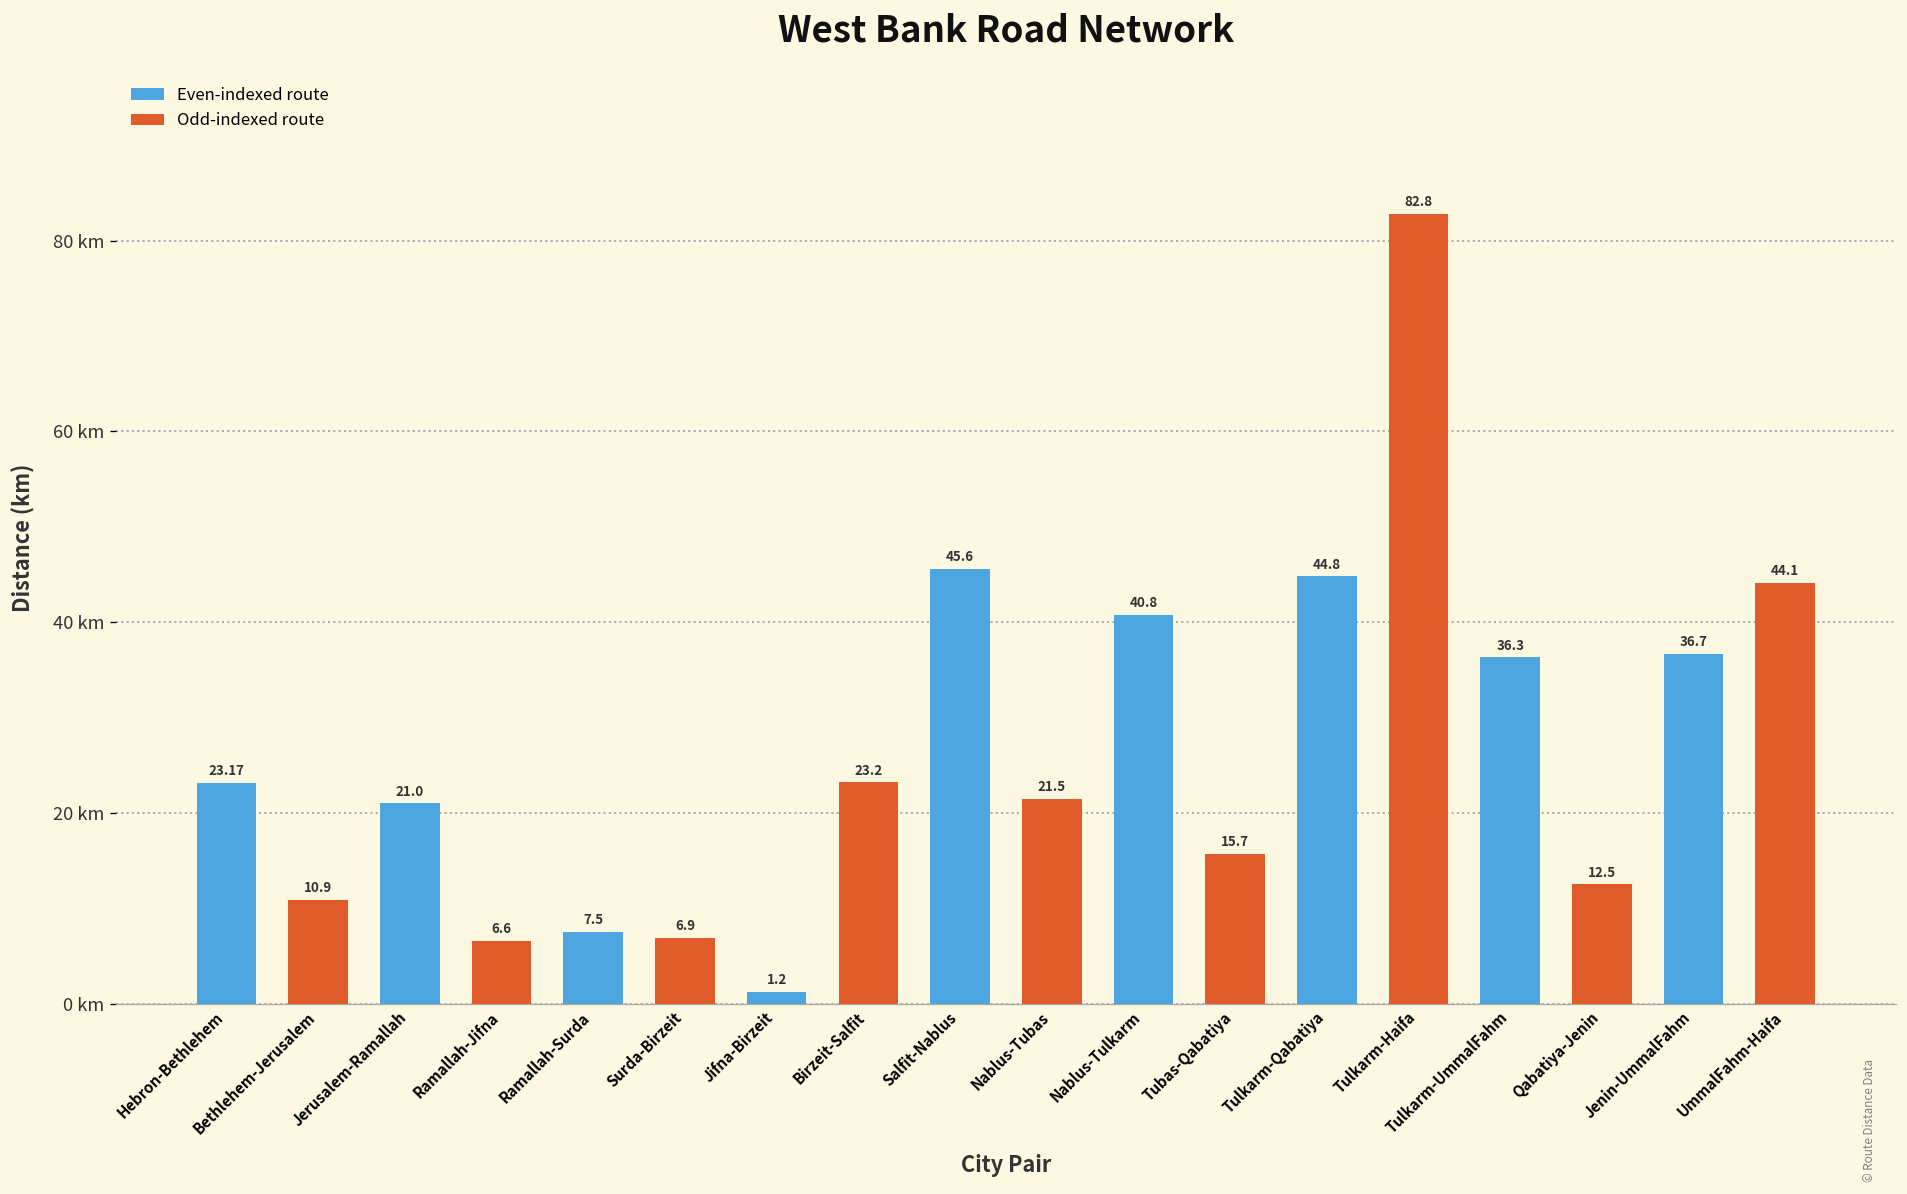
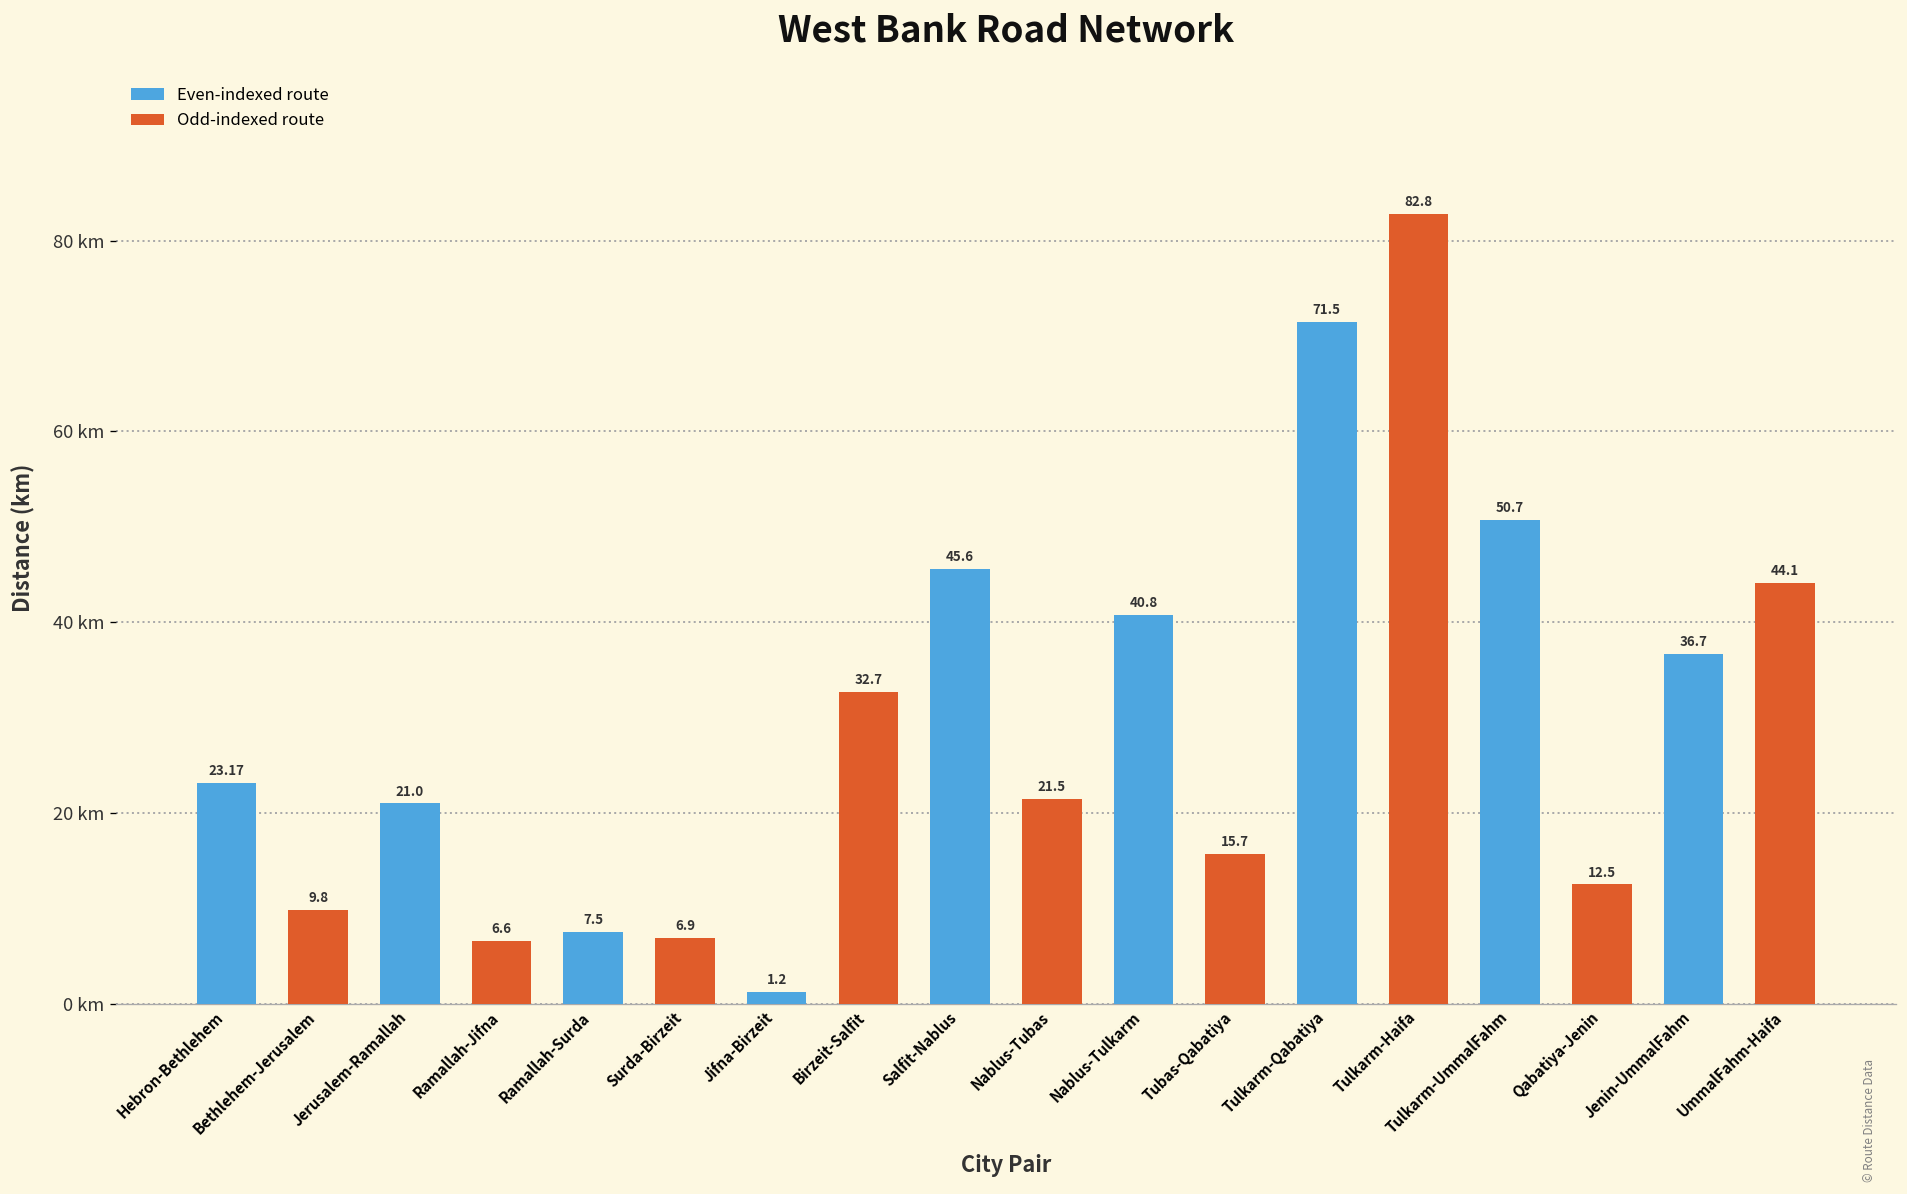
Bethlehem-Jerusalem: 10.9 -> 9.8
Birzeit-Salfit: 23.2 -> 32.7
Tulkarm-Qabatiya: 44.8 -> 71.5
Tulkarm-UmmalFahm: 36.3 -> 50.7
